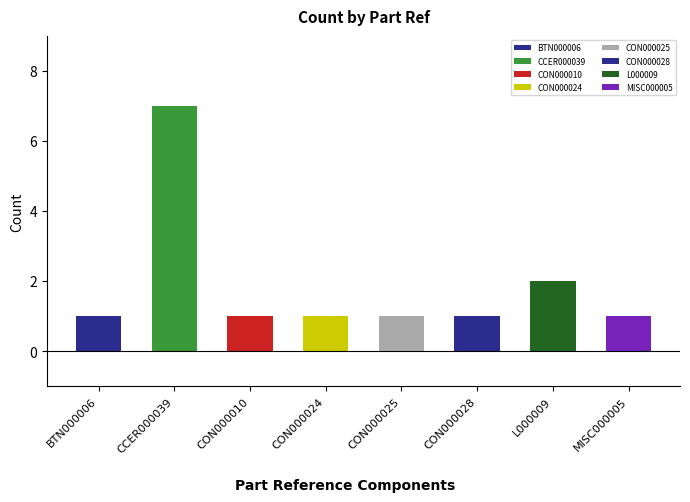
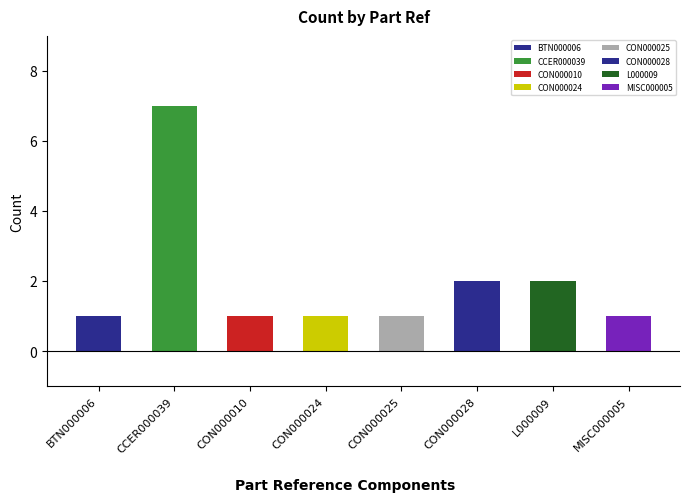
CON000028: 1 -> 2
